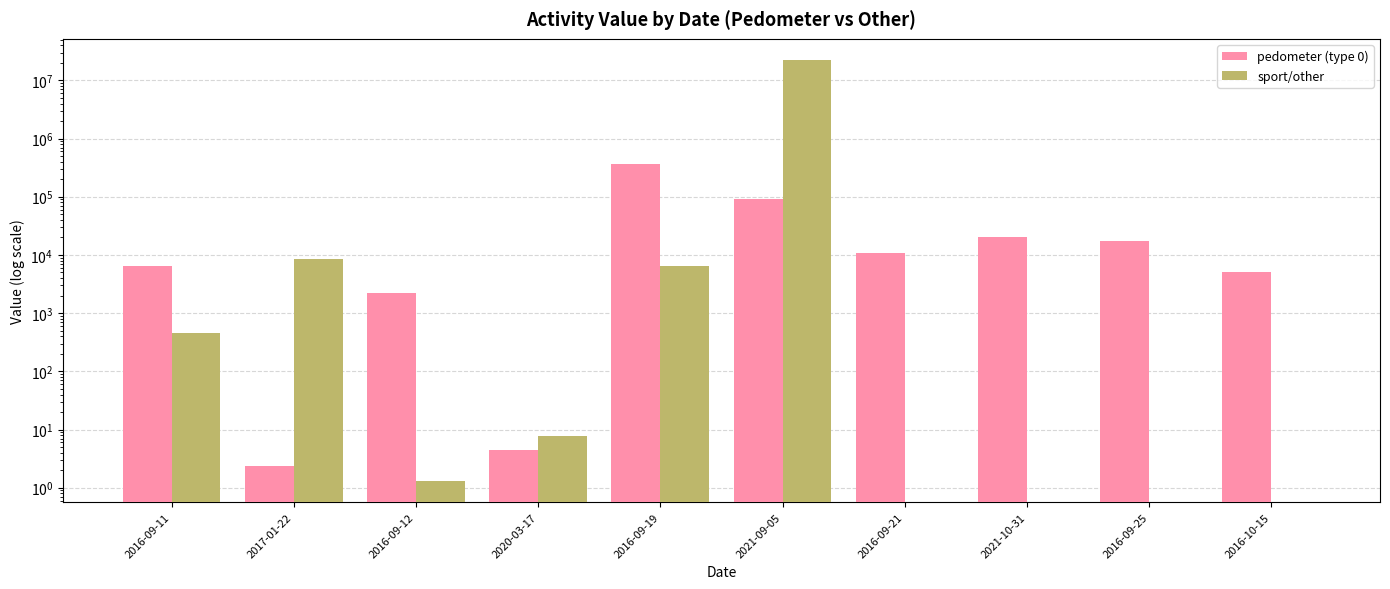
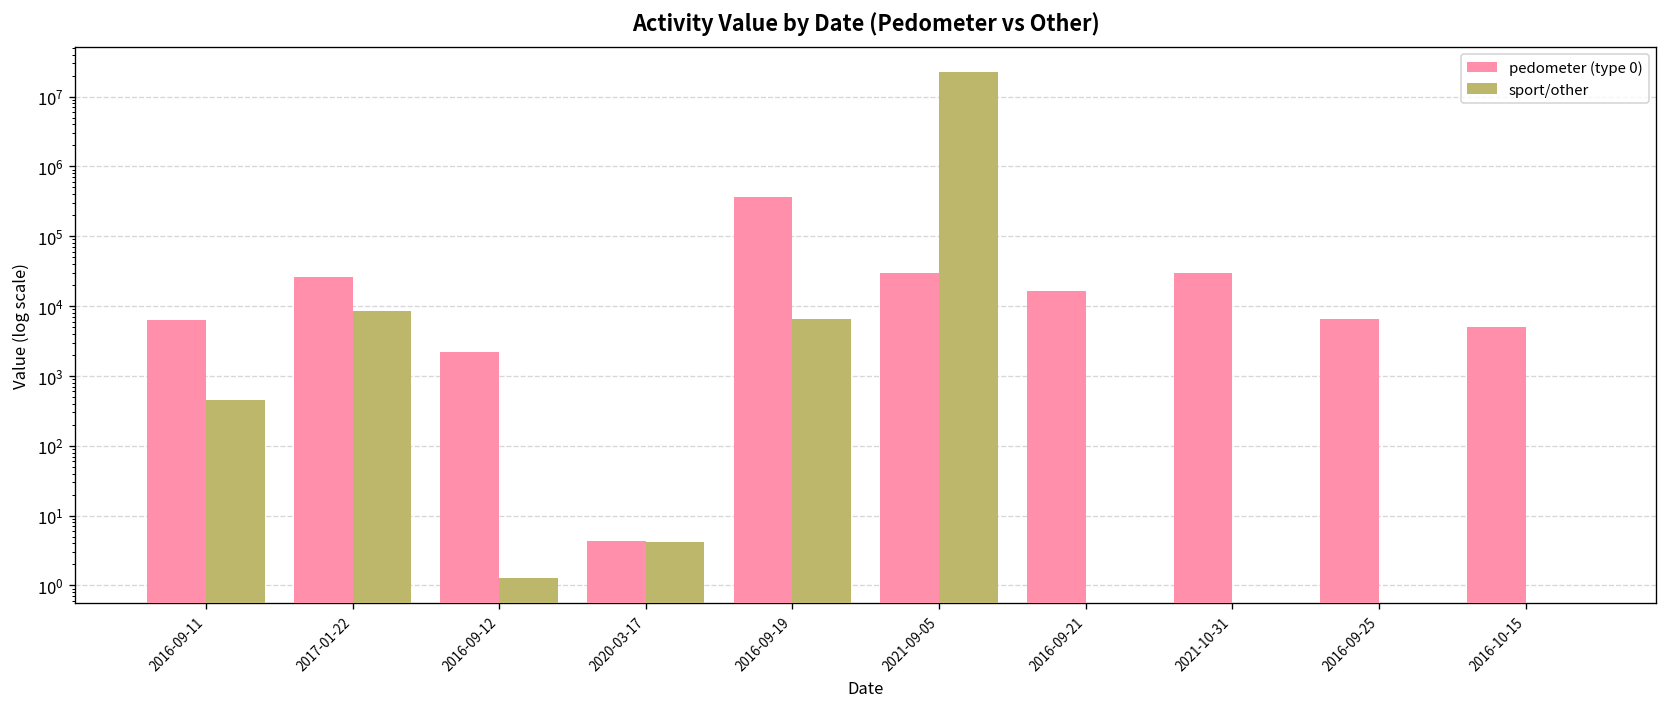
pedometer (type 0), 2017-01-22: 2.4 -> 30000
sport/other, 2020-03-17: 8 -> 4
pedometer (type 0), 2021-09-05: 90000 -> 30000
pedometer (type 0), 2016-09-21: 11000 -> 16000
pedometer (type 0), 2021-10-31: 20000 -> 30000
pedometer (type 0), 2016-09-25: 17000 -> 7000
